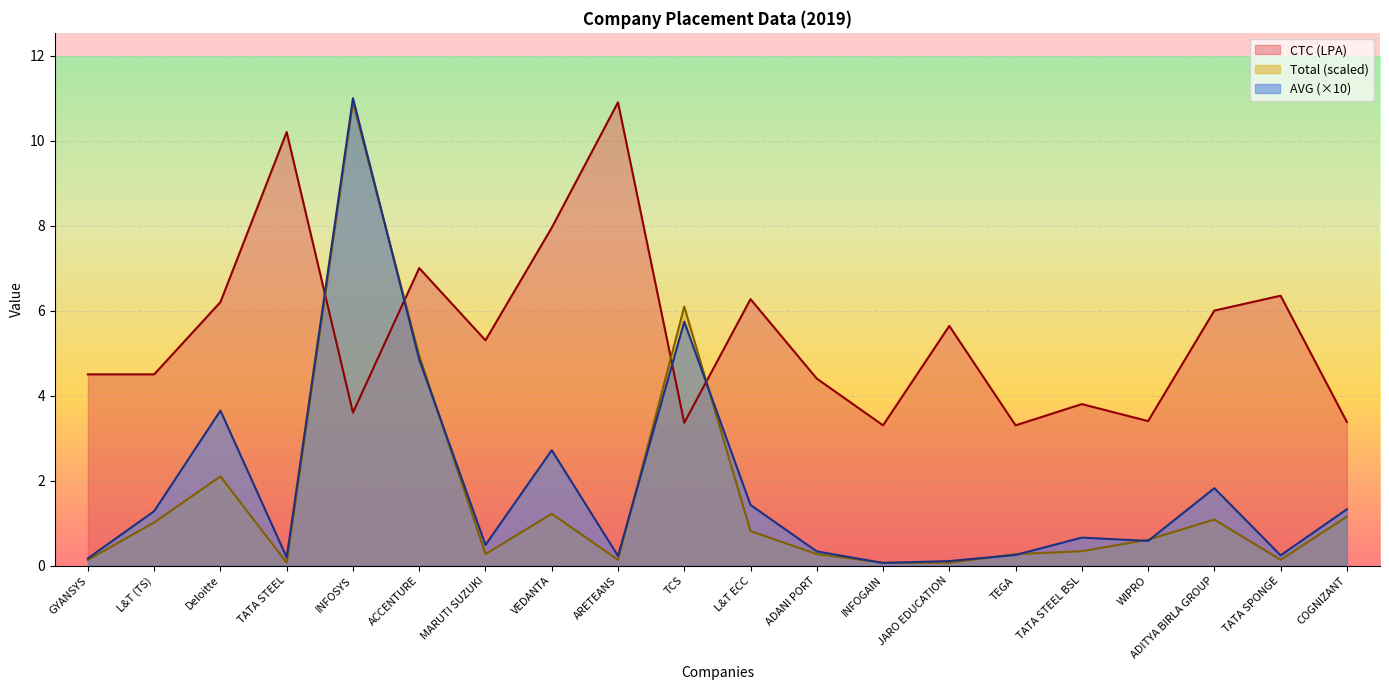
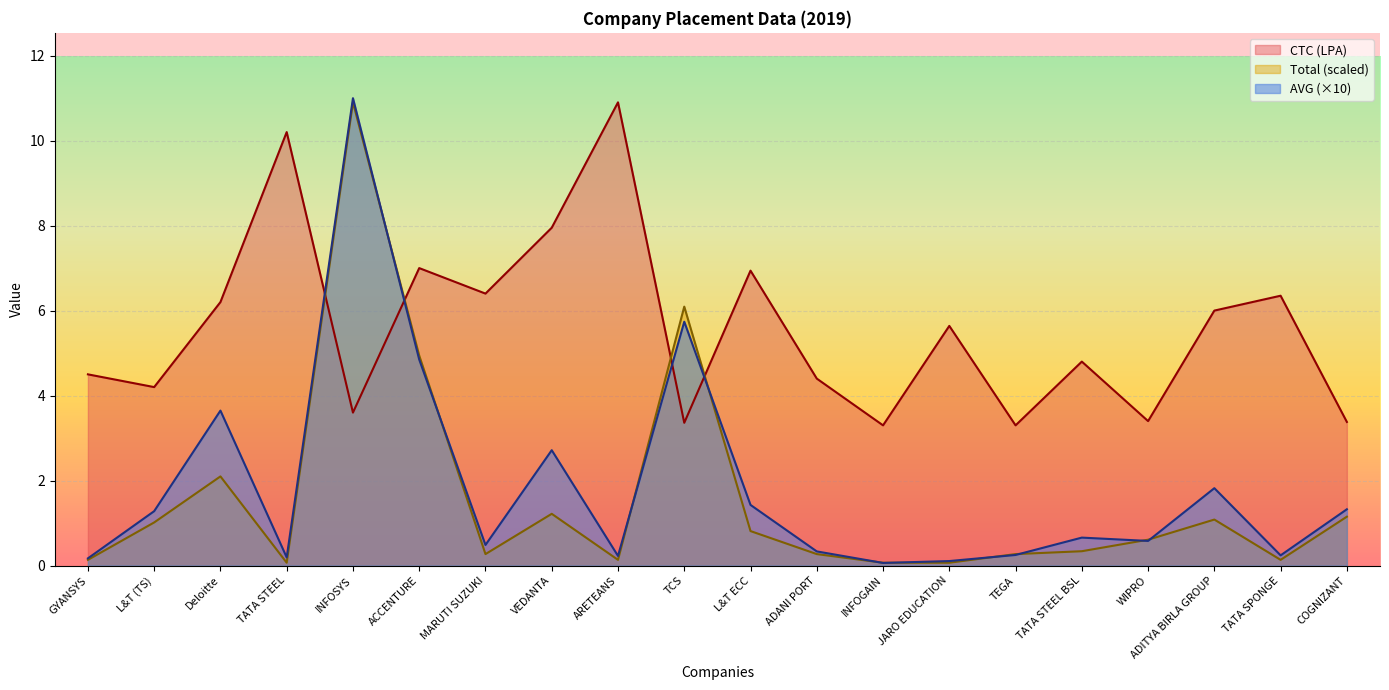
CTC (LPA), L&T (TS): 4.5 -> 4.2
CTC (LPA), MARUTI SUZUKI: 5.3 -> 6.4
CTC (LPA), L&T ECC: 6.3 -> 6.9
CTC (LPA), TATA STEEL BSL: 3.8 -> 4.8
